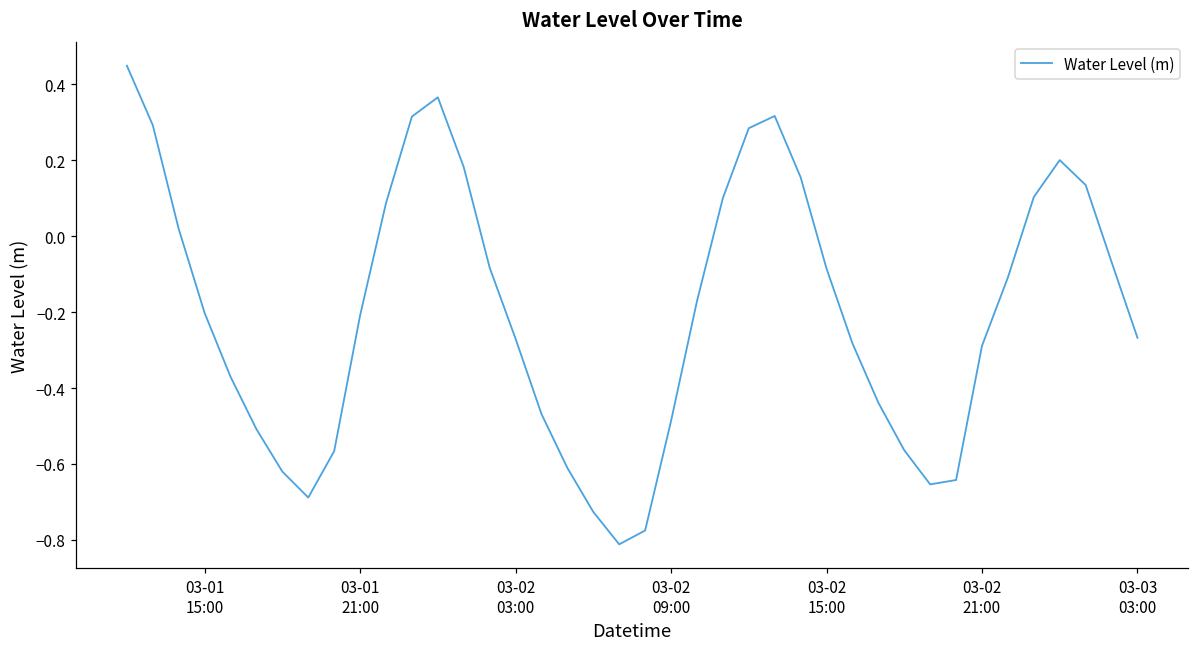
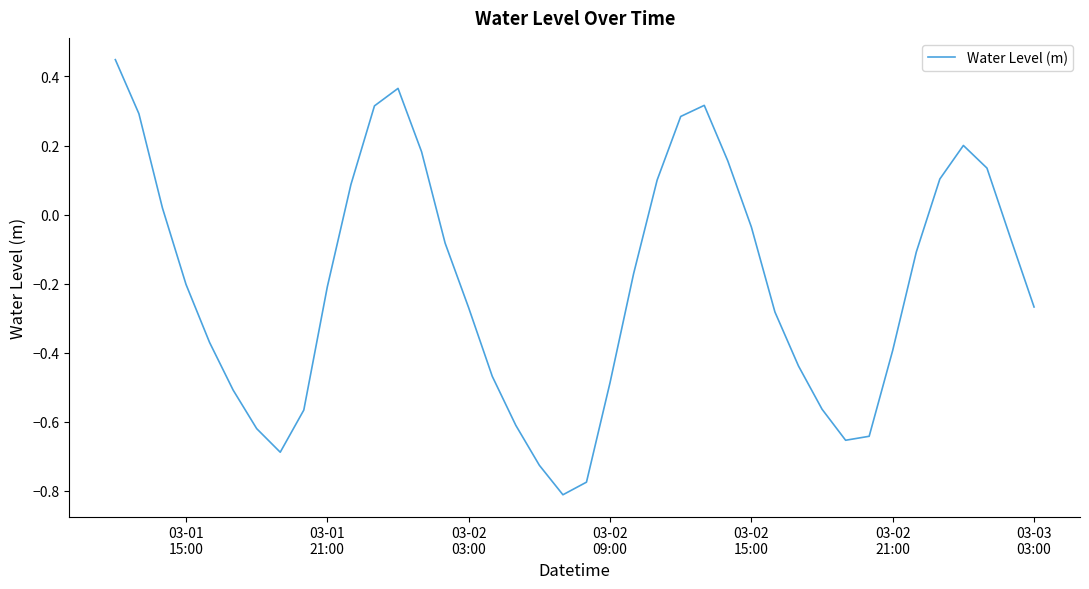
03-02 15:00: -0.09 -> -0.04
03-02 21:00: -0.29 -> -0.39
